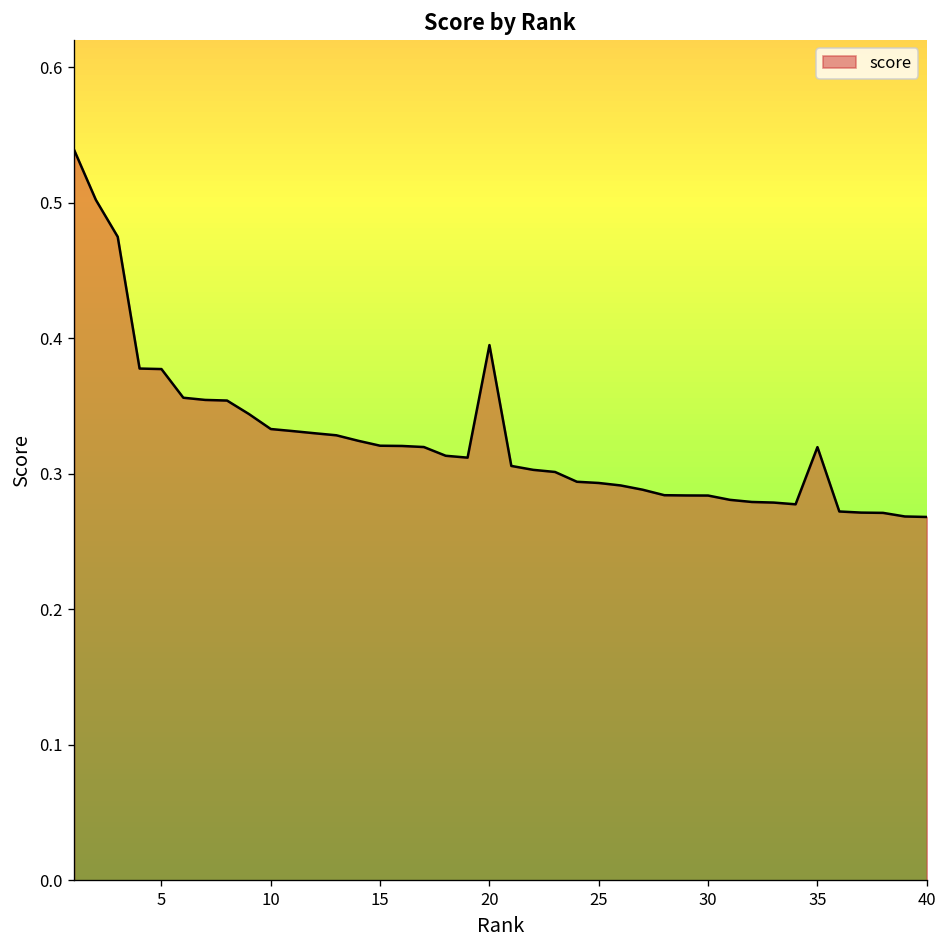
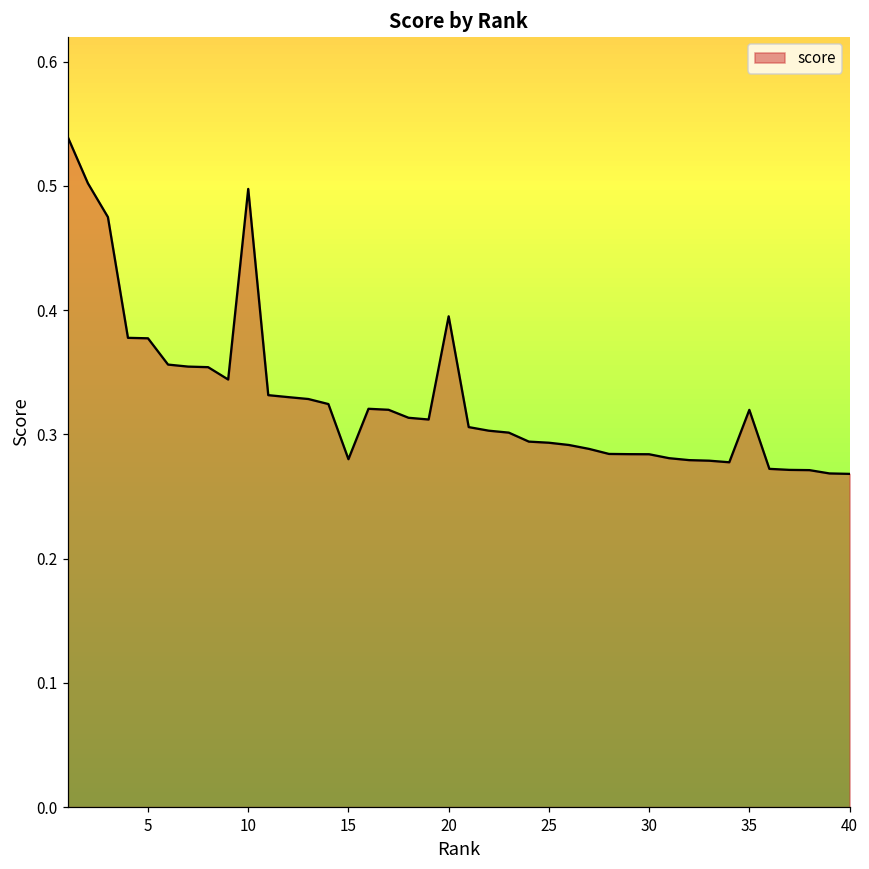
10: 0.333 -> 0.498
15: 0.321 -> 0.280
